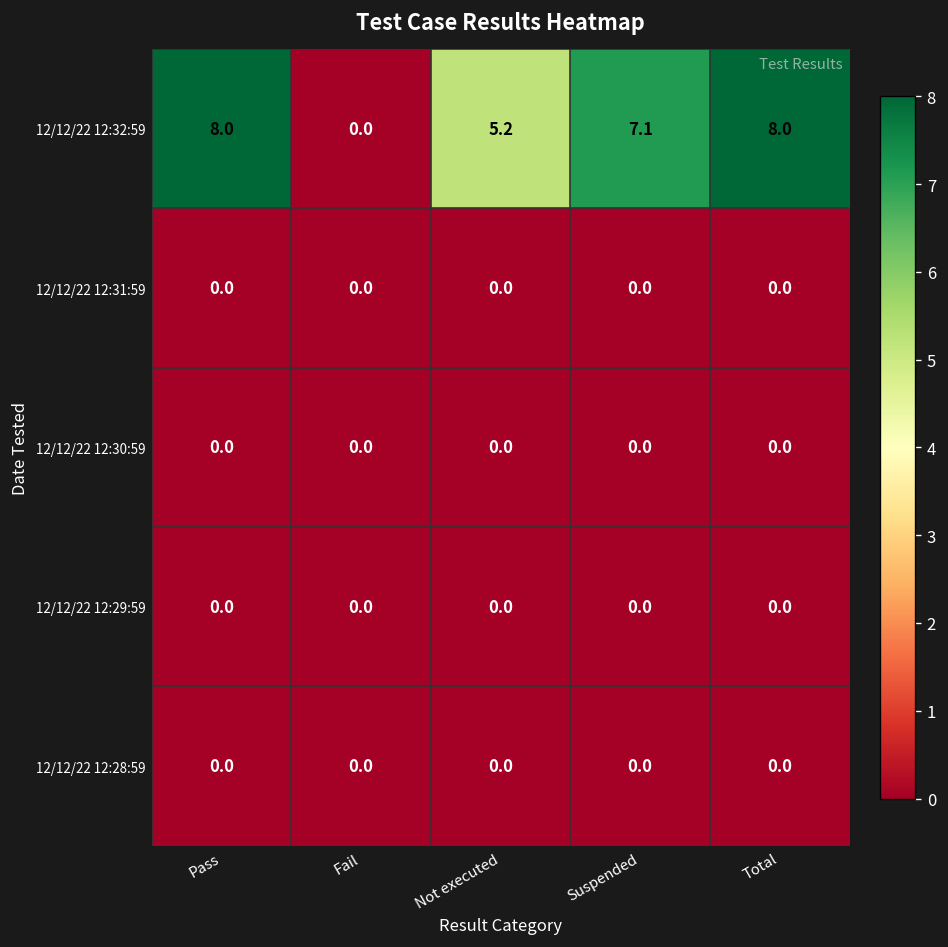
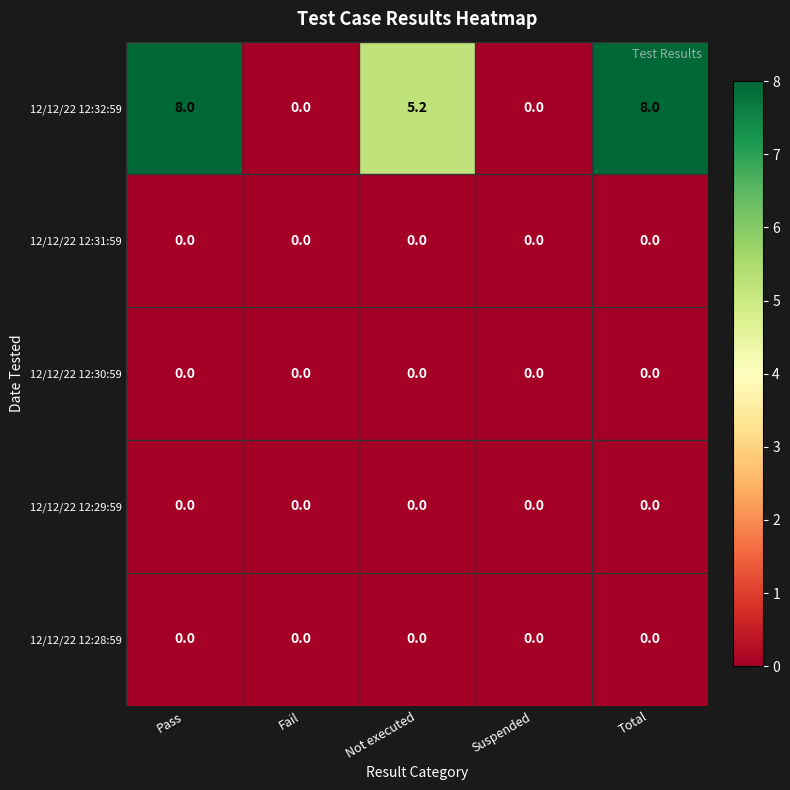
12/12/22 12:32:59, Suspended: 7.1 -> 0.0
